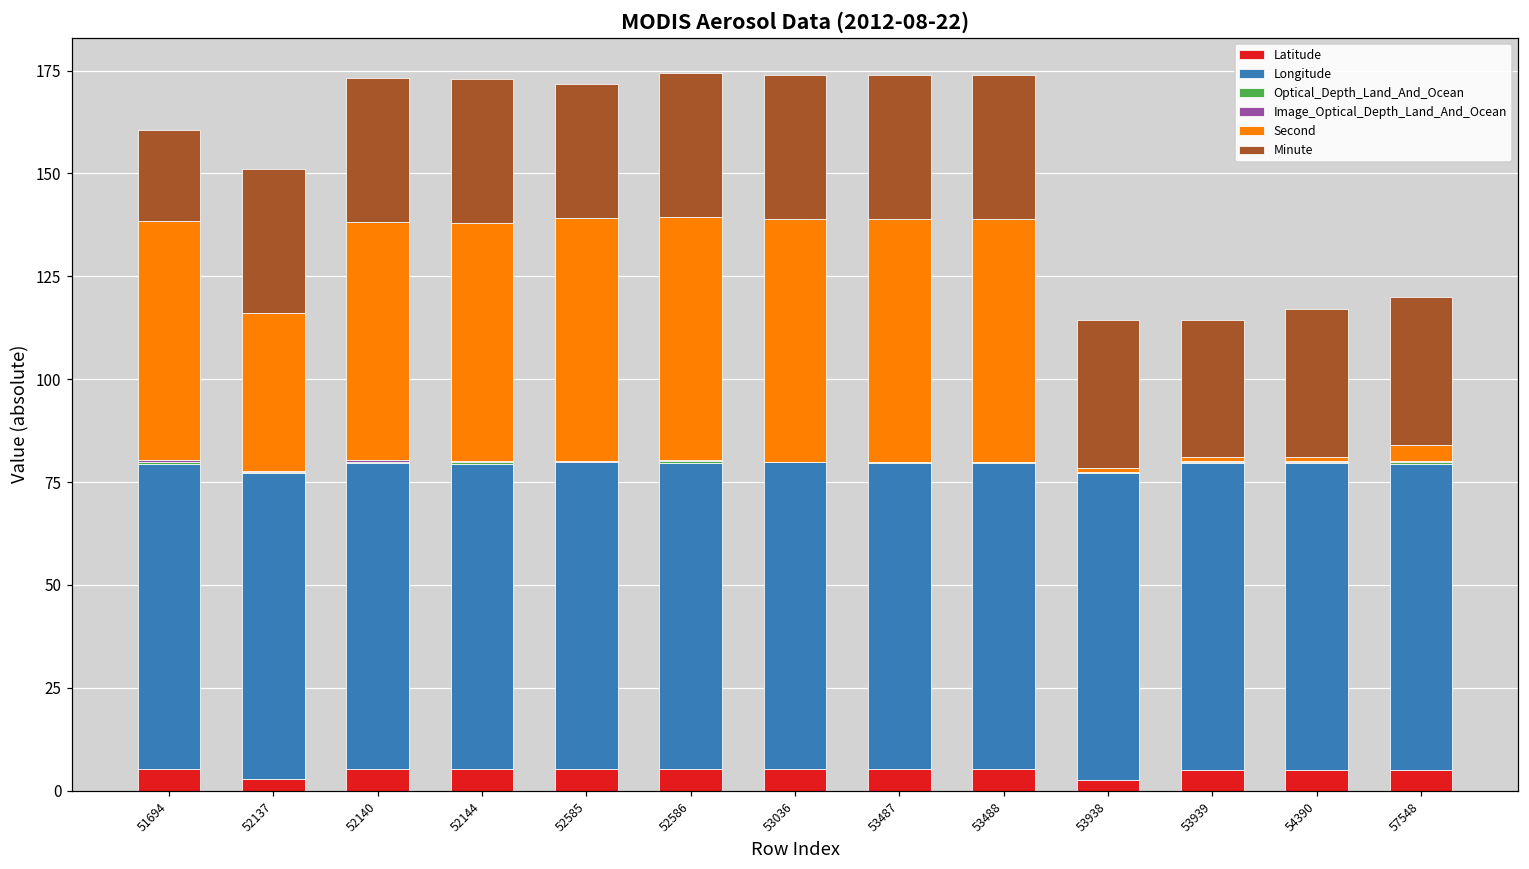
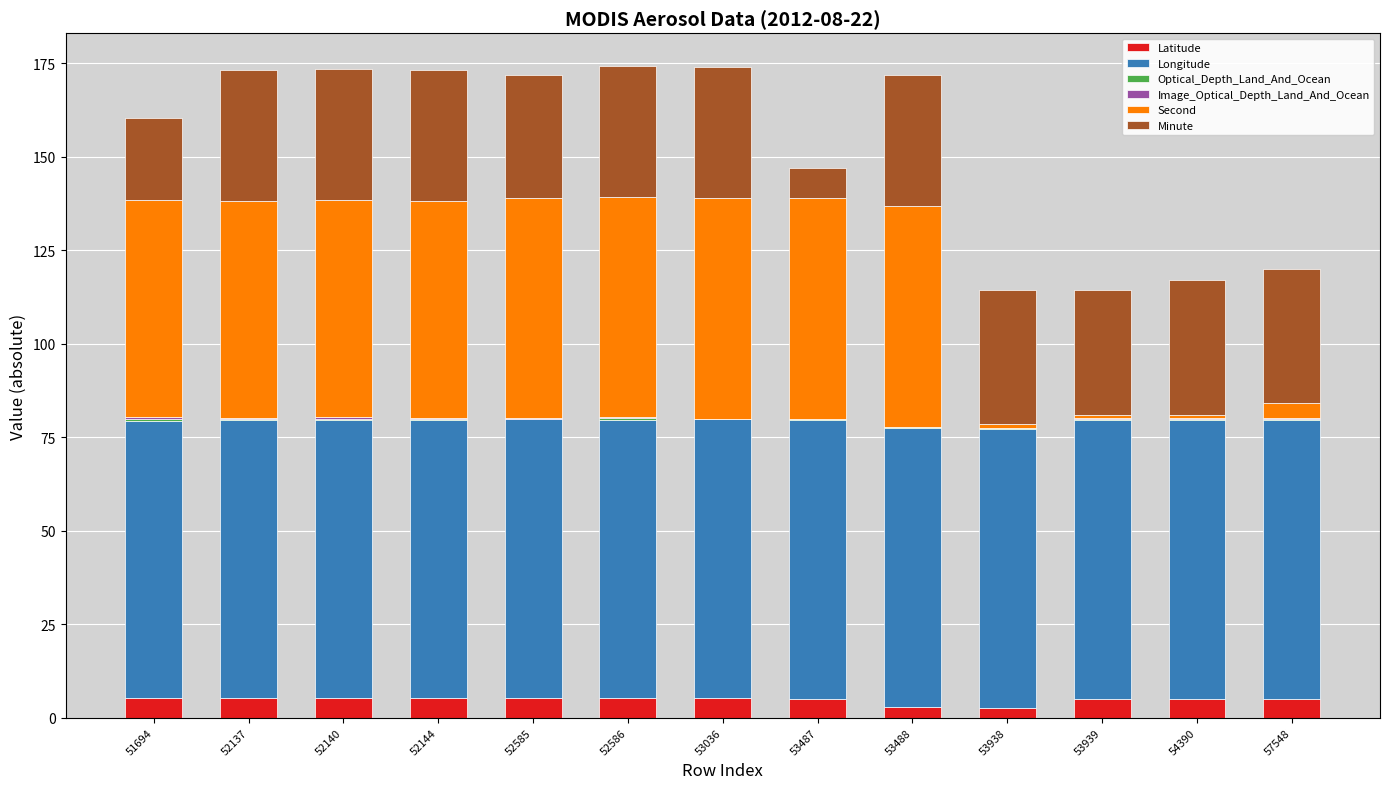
Latitude, 52137: 3 -> 5
Second, 52137: 38 -> 58
Minute, 53487: 35 -> 8
Latitude, 53488: 5 -> 3
